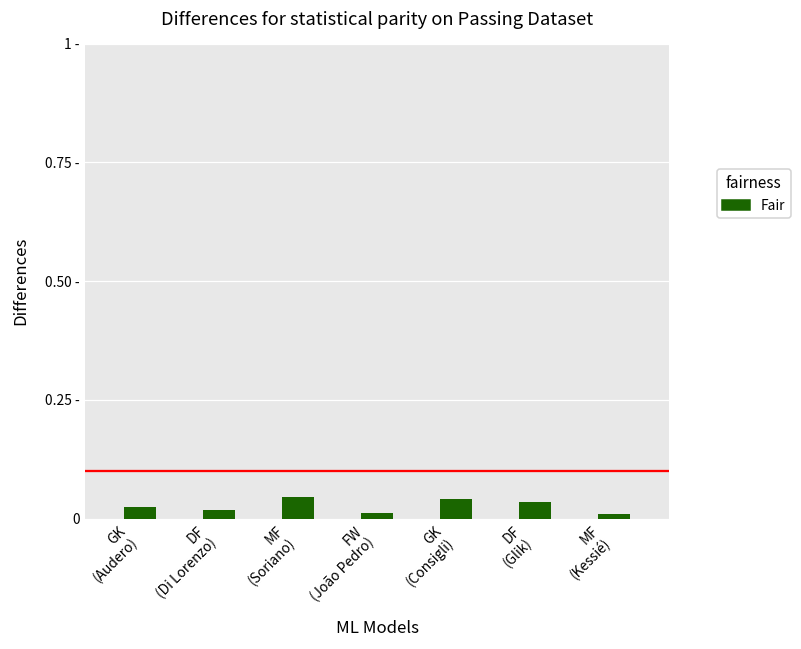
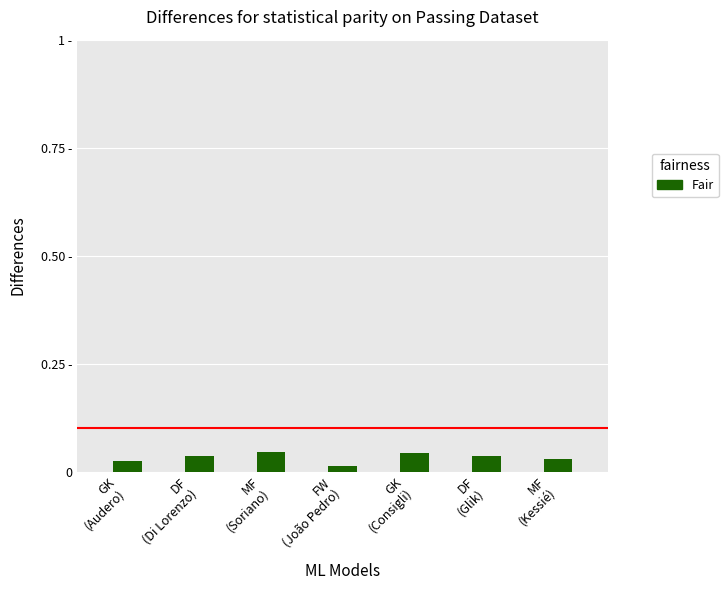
DF (Di Lorenzo): 0.02 - -> 0.04 -
MF (Kessié): 0.01 - -> 0.03 -
